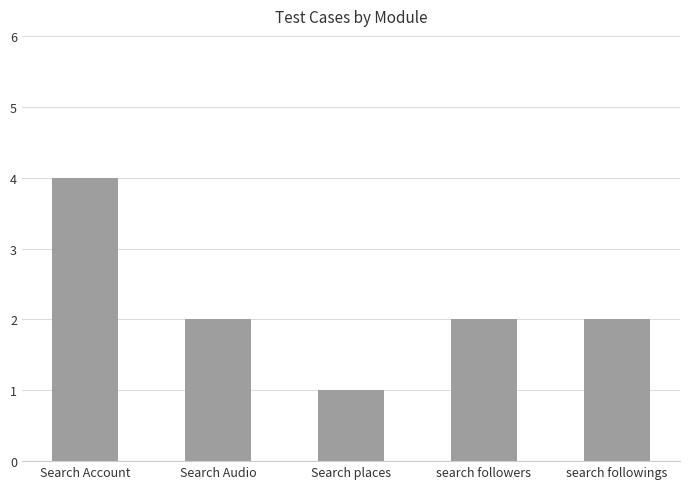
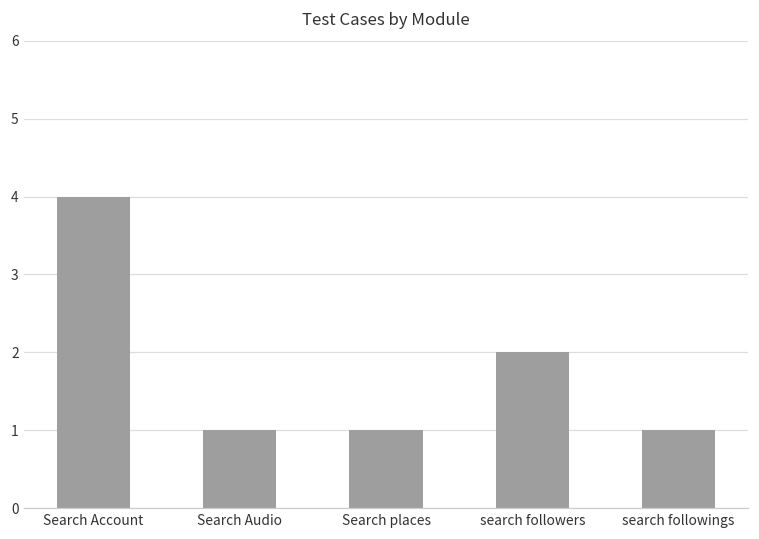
Search Audio: 2 -> 1
search followings: 2 -> 1
